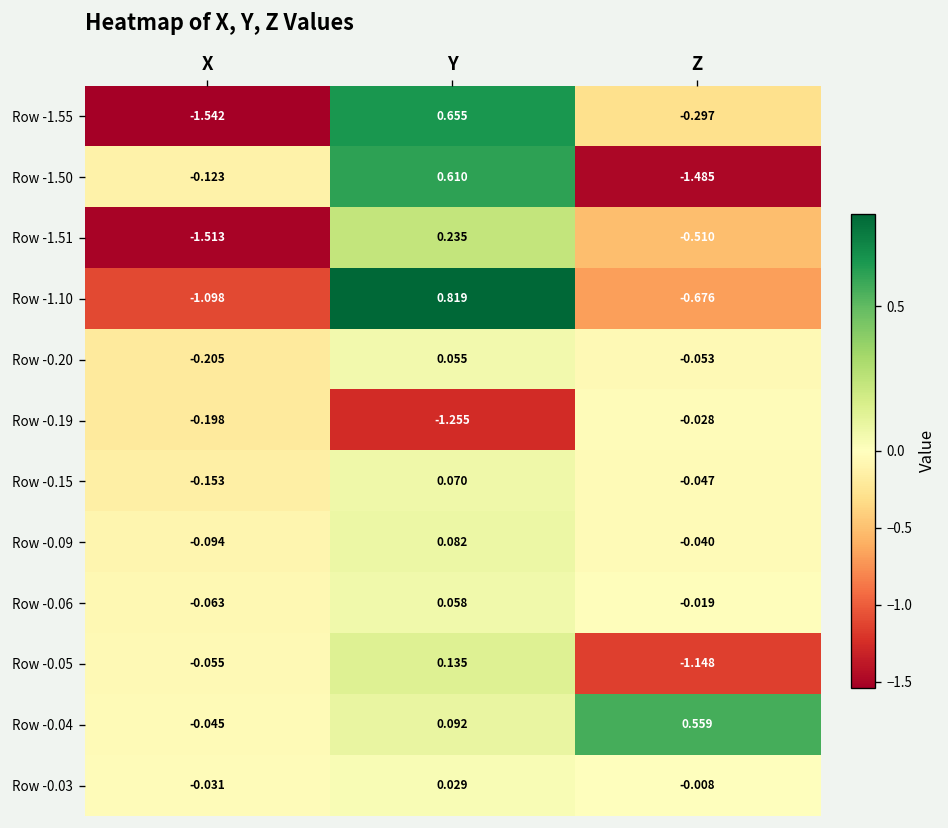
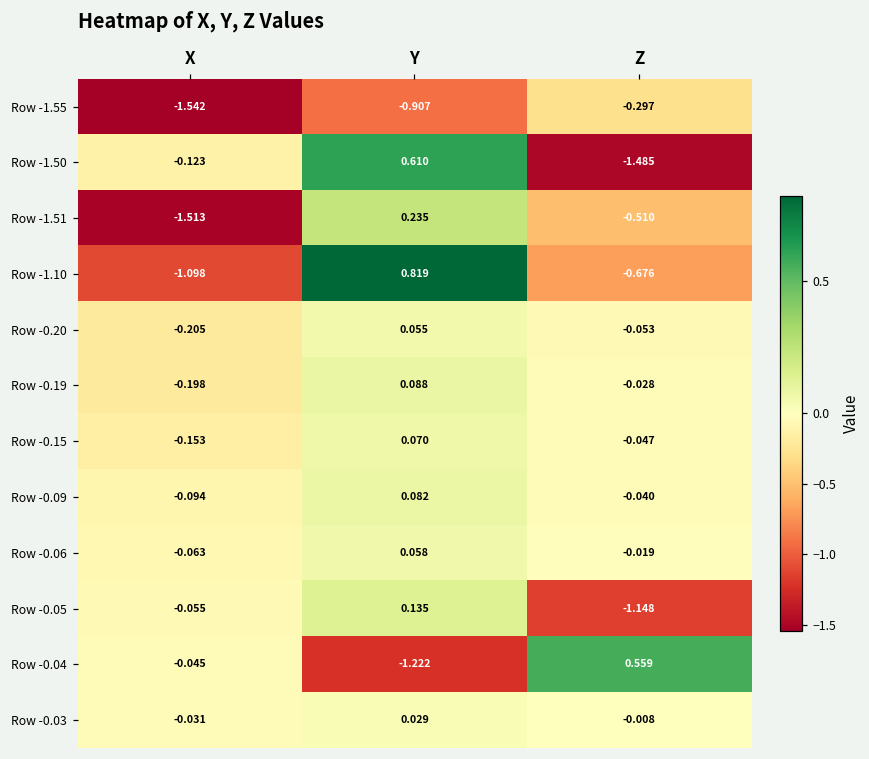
Row -1.55, Y: 0.655 -> -0.907
Row -0.19, Y: -1.255 -> 0.088
Row -0.04, Y: 0.092 -> -1.222
